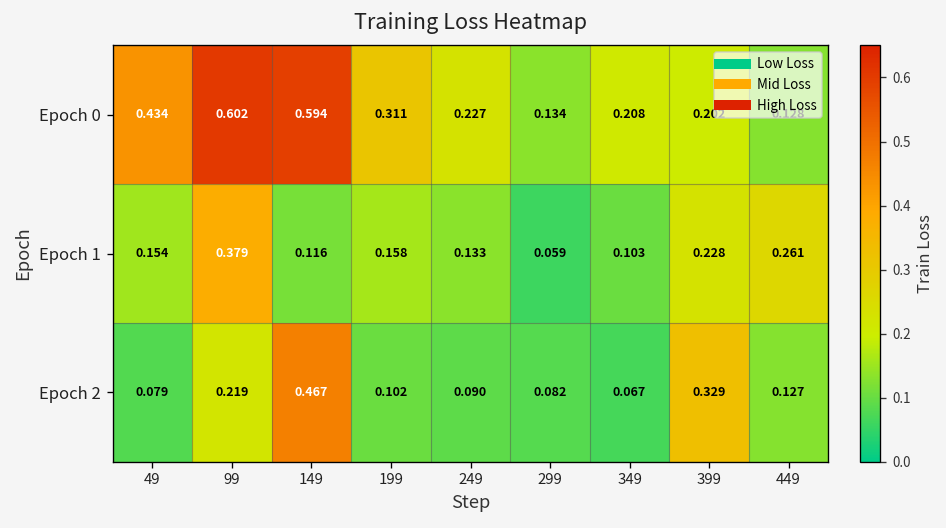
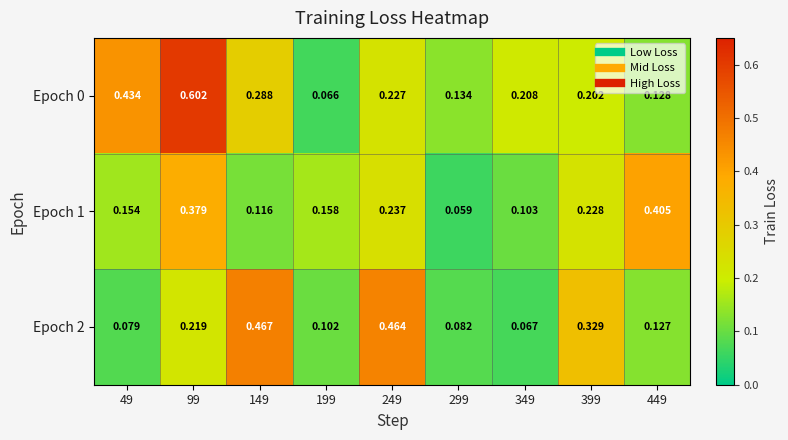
Epoch 0, 149: 0.594 -> 0.288
Epoch 0, 199: 0.311 -> 0.066
Epoch 1, 249: 0.133 -> 0.237
Epoch 1, 449: 0.261 -> 0.405
Epoch 2, 249: 0.090 -> 0.464
